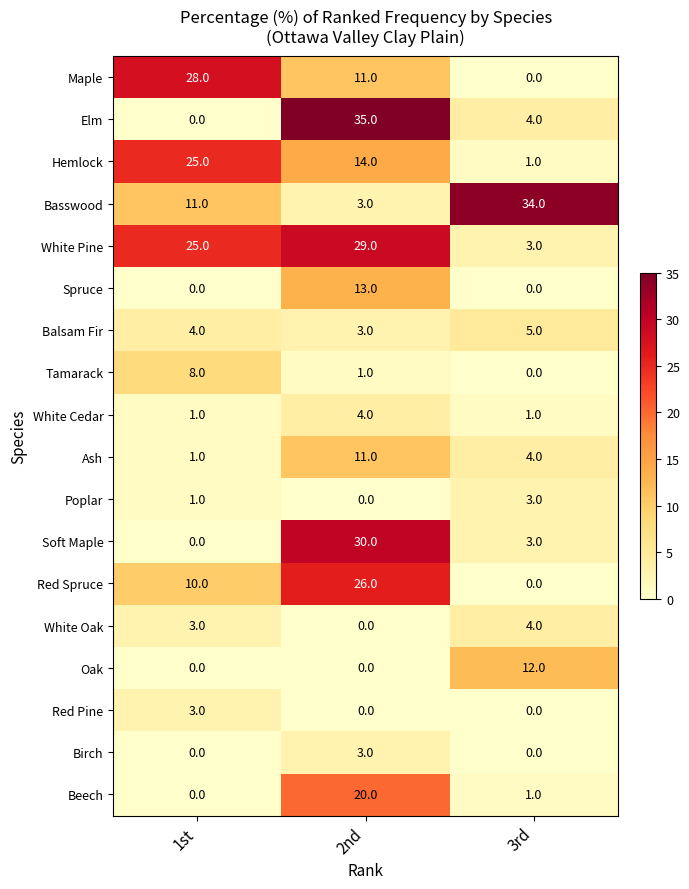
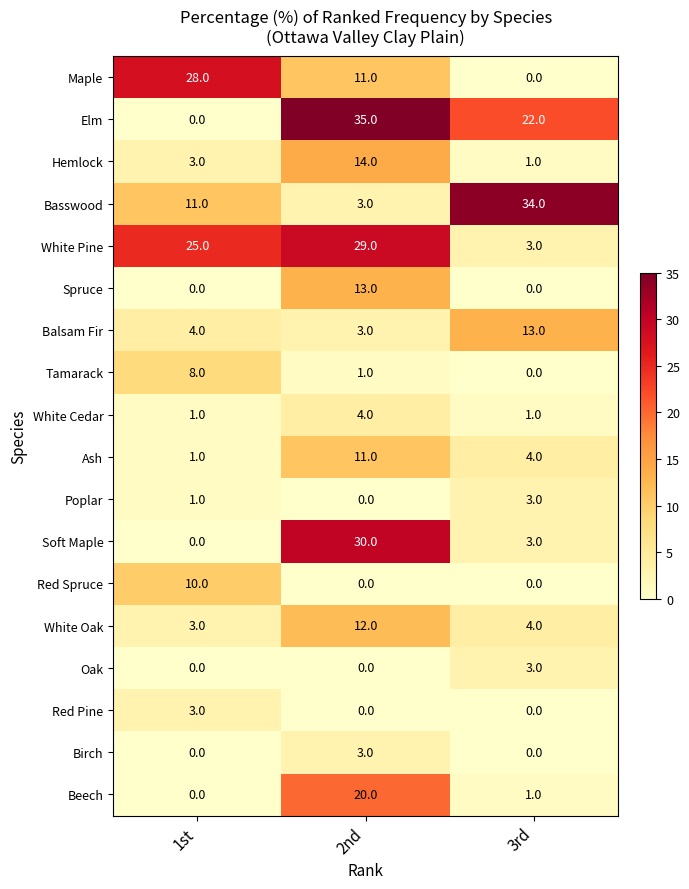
Elm, 3rd: 4.0 -> 22.0
Hemlock, 1st: 25.0 -> 3.0
Balsam Fir, 3rd: 5.0 -> 13.0
Red Spruce, 2nd: 26.0 -> 0.0
White Oak, 2nd: 0.0 -> 12.0
Oak, 3rd: 12.0 -> 3.0
